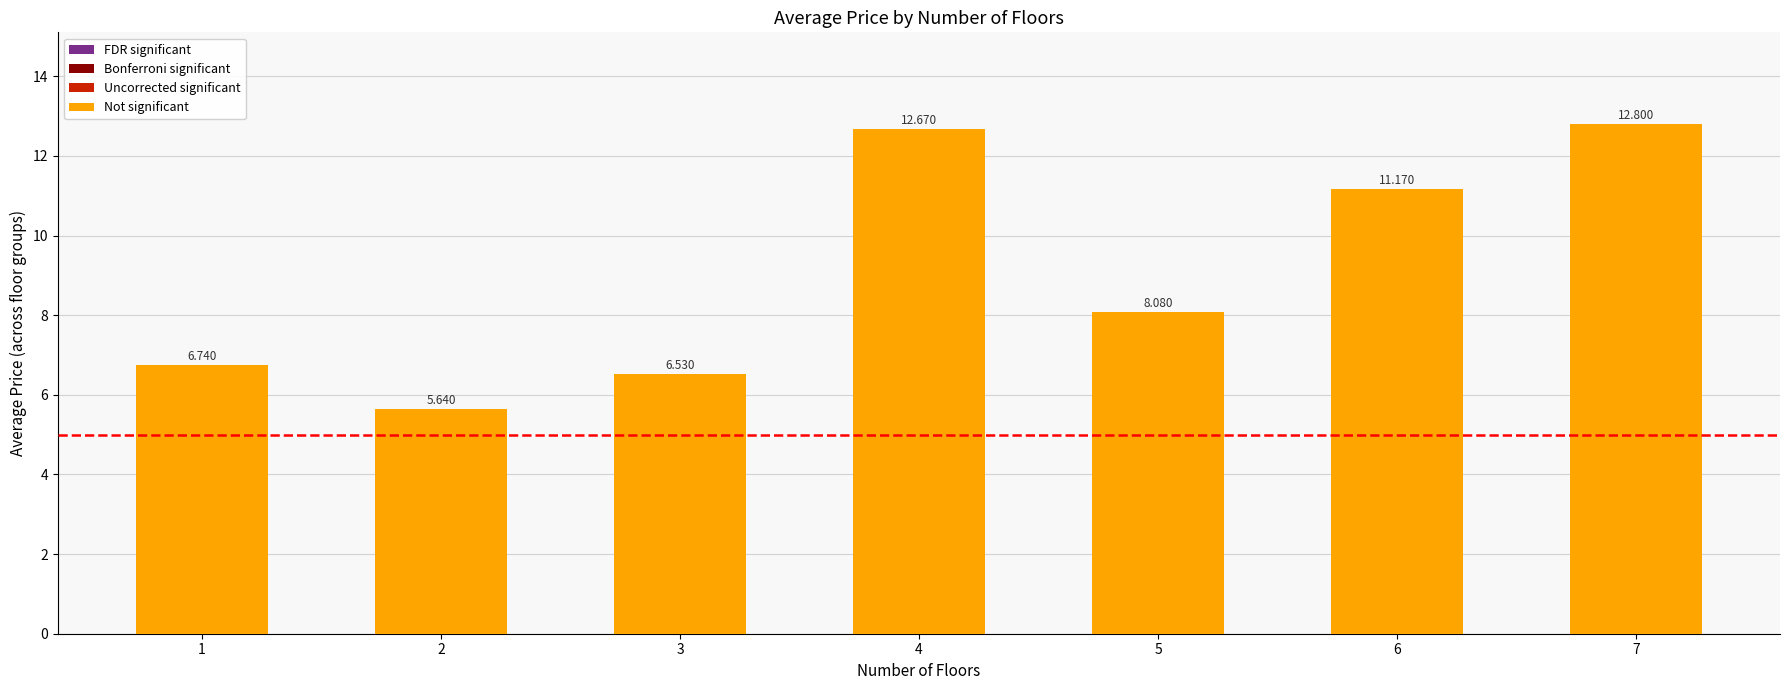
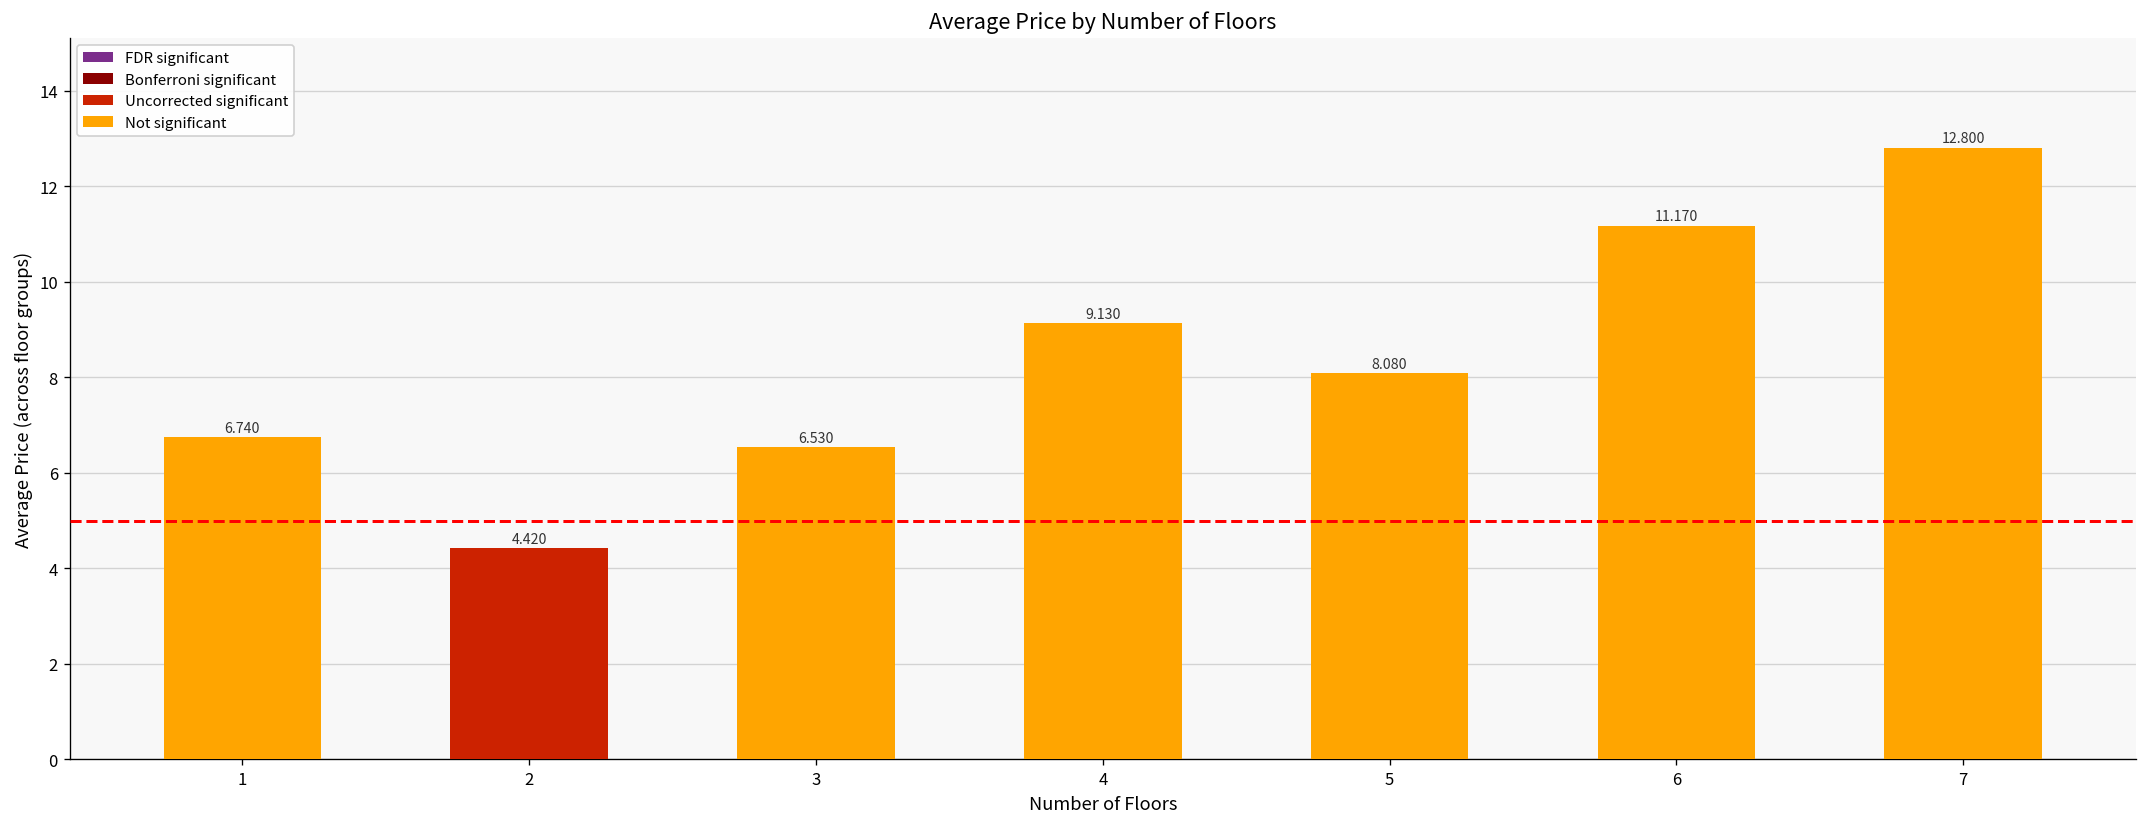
2: 5.640 -> 4.420
4: 12.670 -> 9.130
